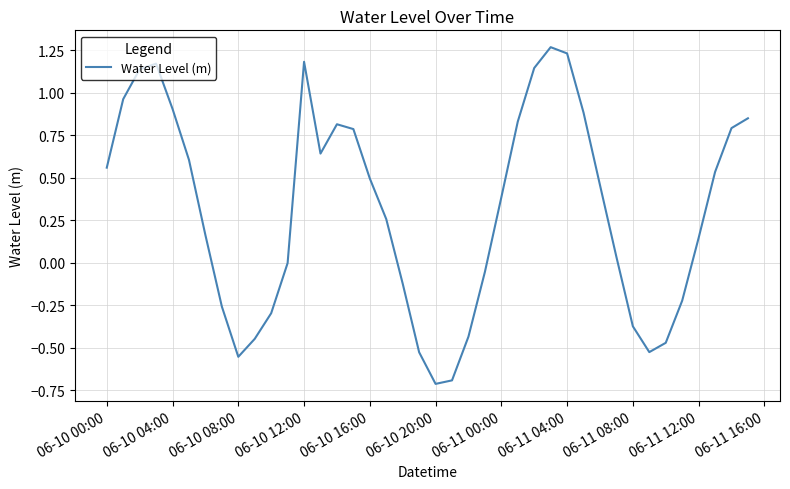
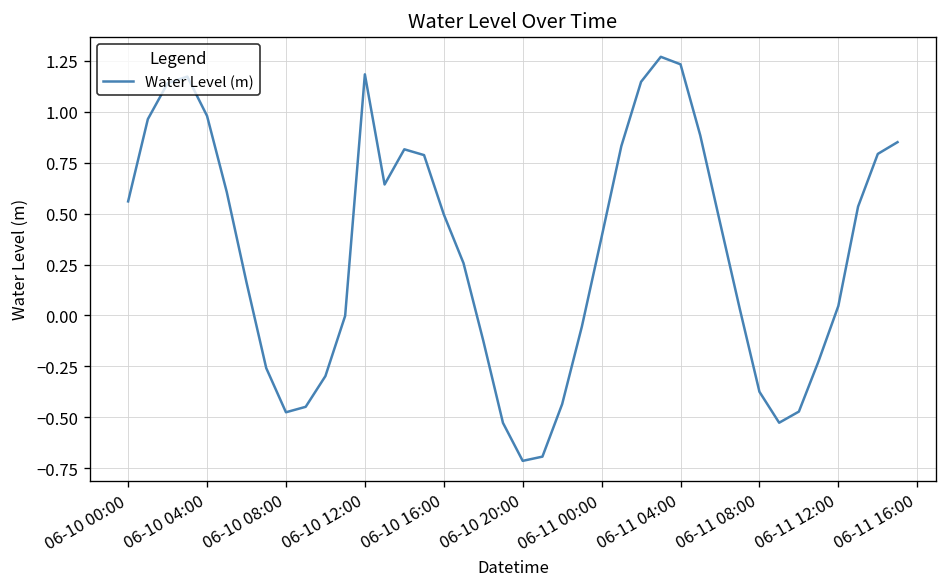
06-10 04:00: 0.91 -> 0.98
06-10 08:00: -0.55 -> -0.48
06-11 12:00: 0.15 -> 0.05
